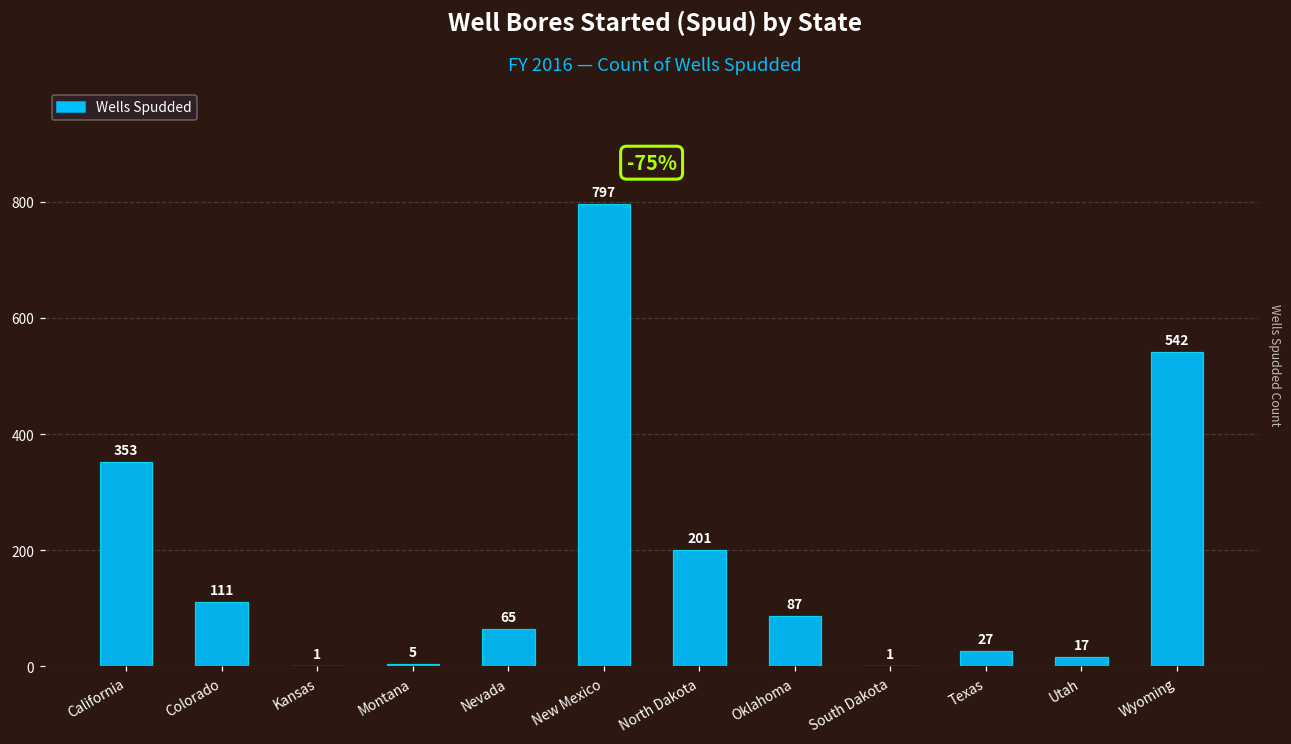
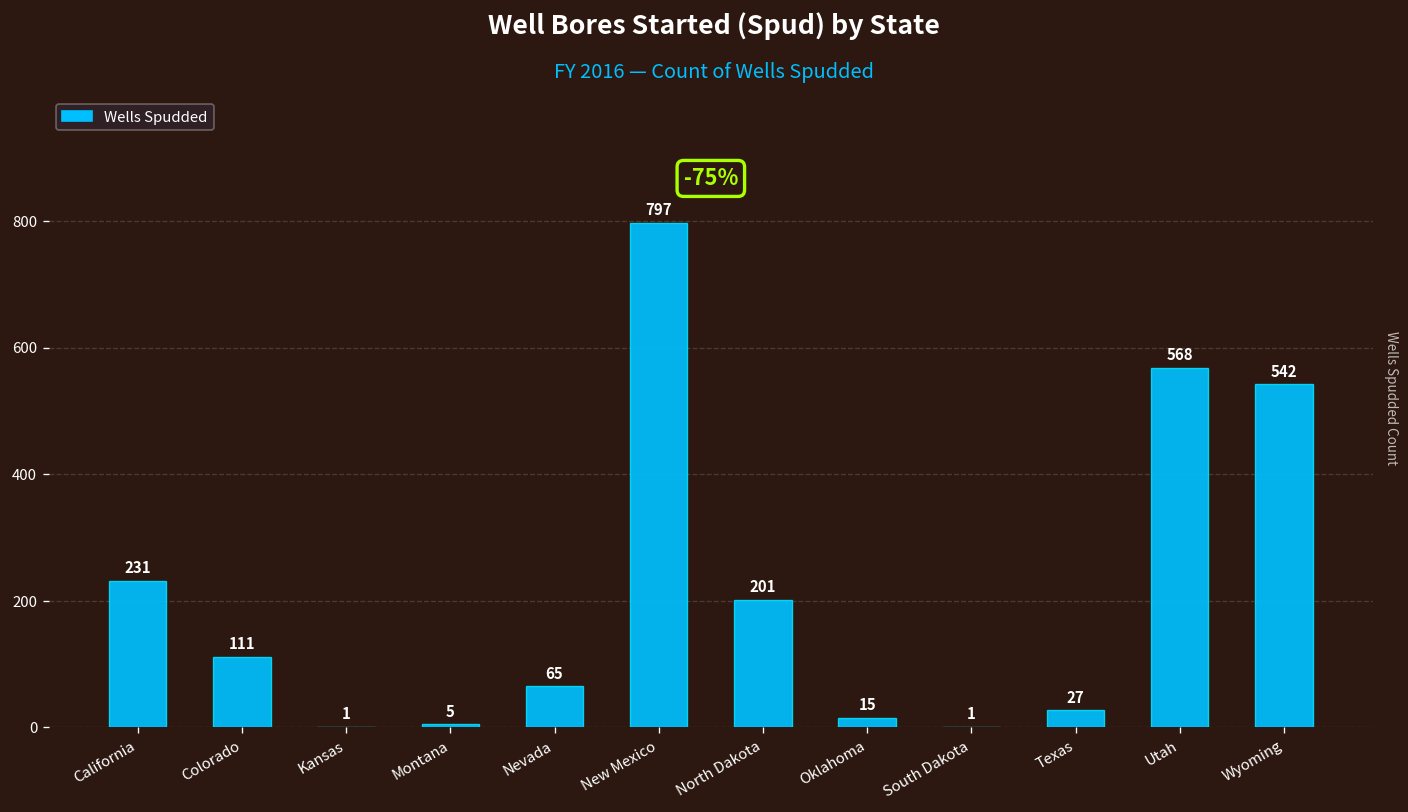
California: 353 -> 231
Oklahoma: 87 -> 15
Utah: 17 -> 568
